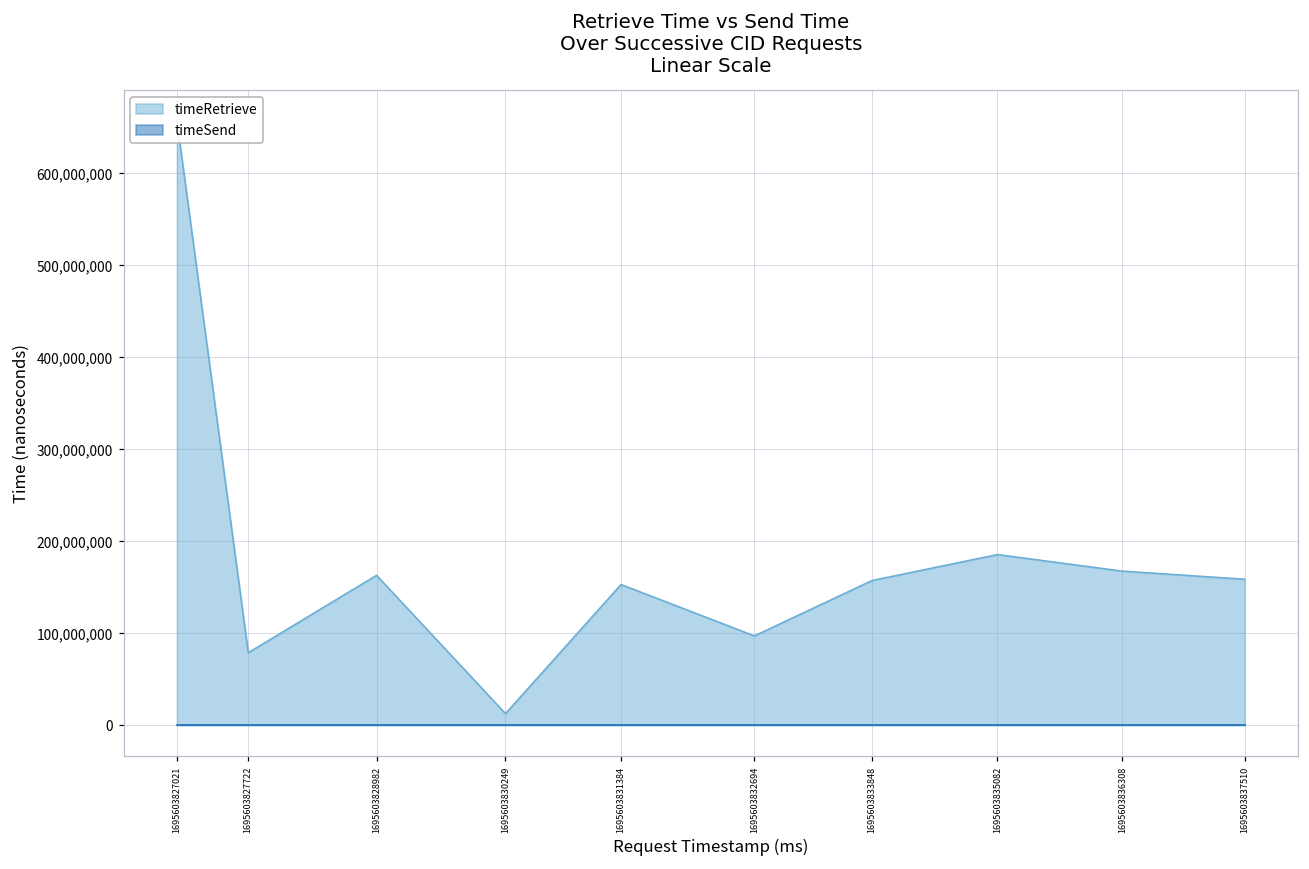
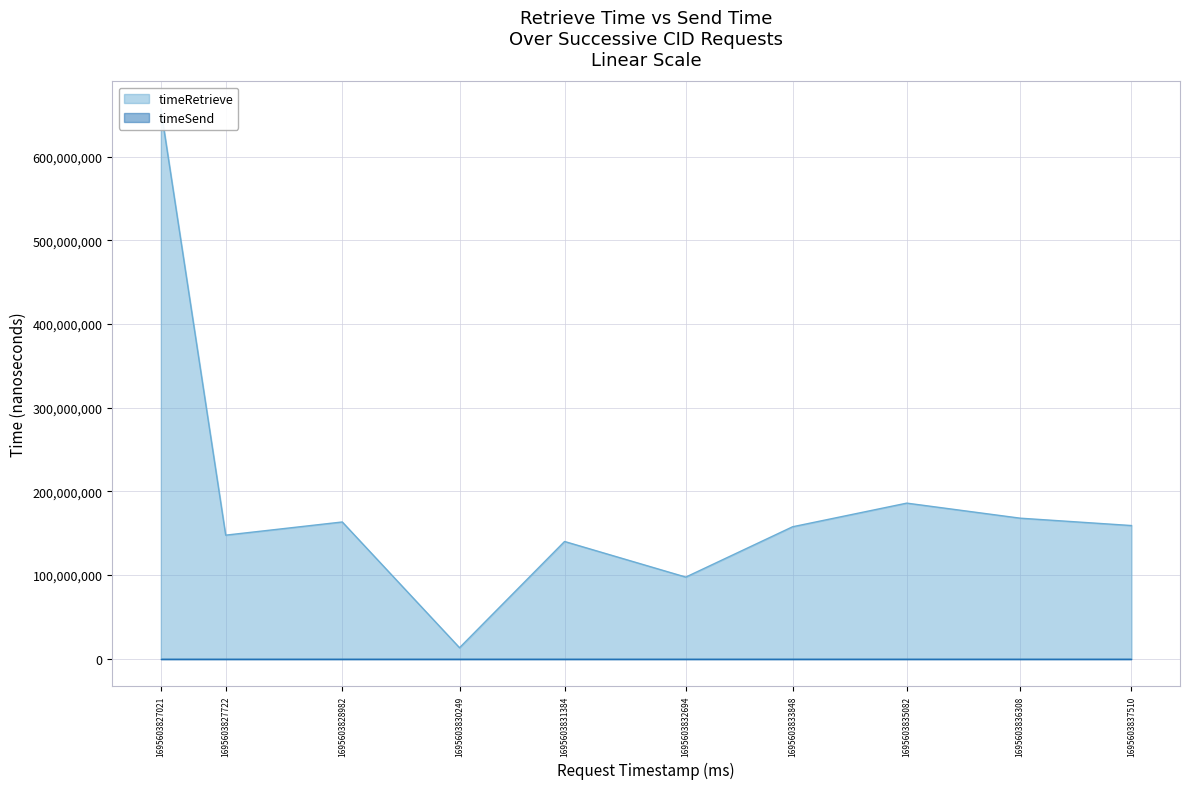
timeRetrieve, 1695603827722: 80,000,000 -> 150,000,000
timeRetrieve, 1695603831384: 150,000,000 -> 140,000,000
